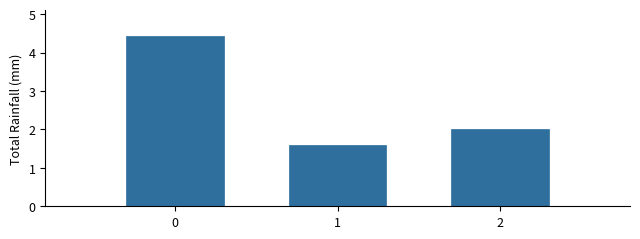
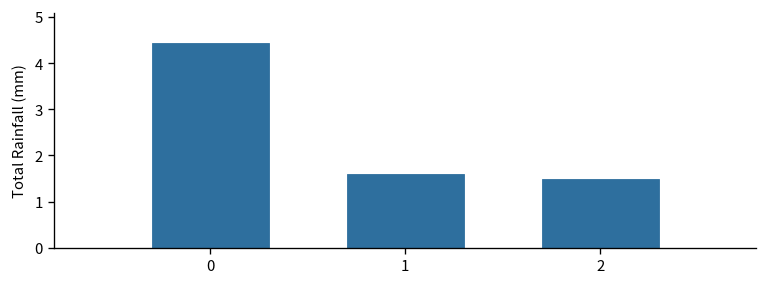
2: 2.0 -> 1.5
